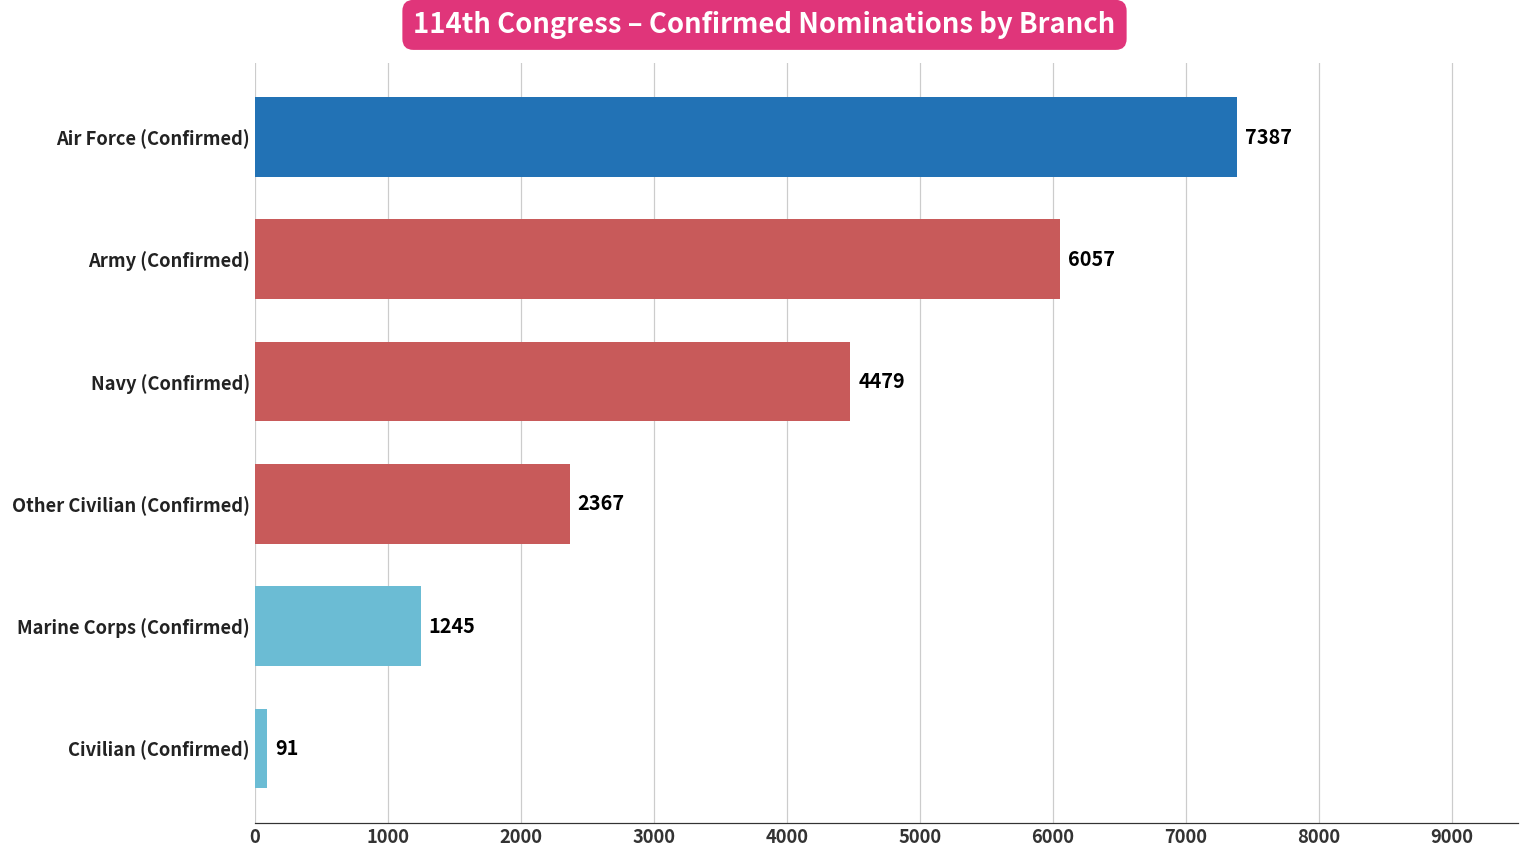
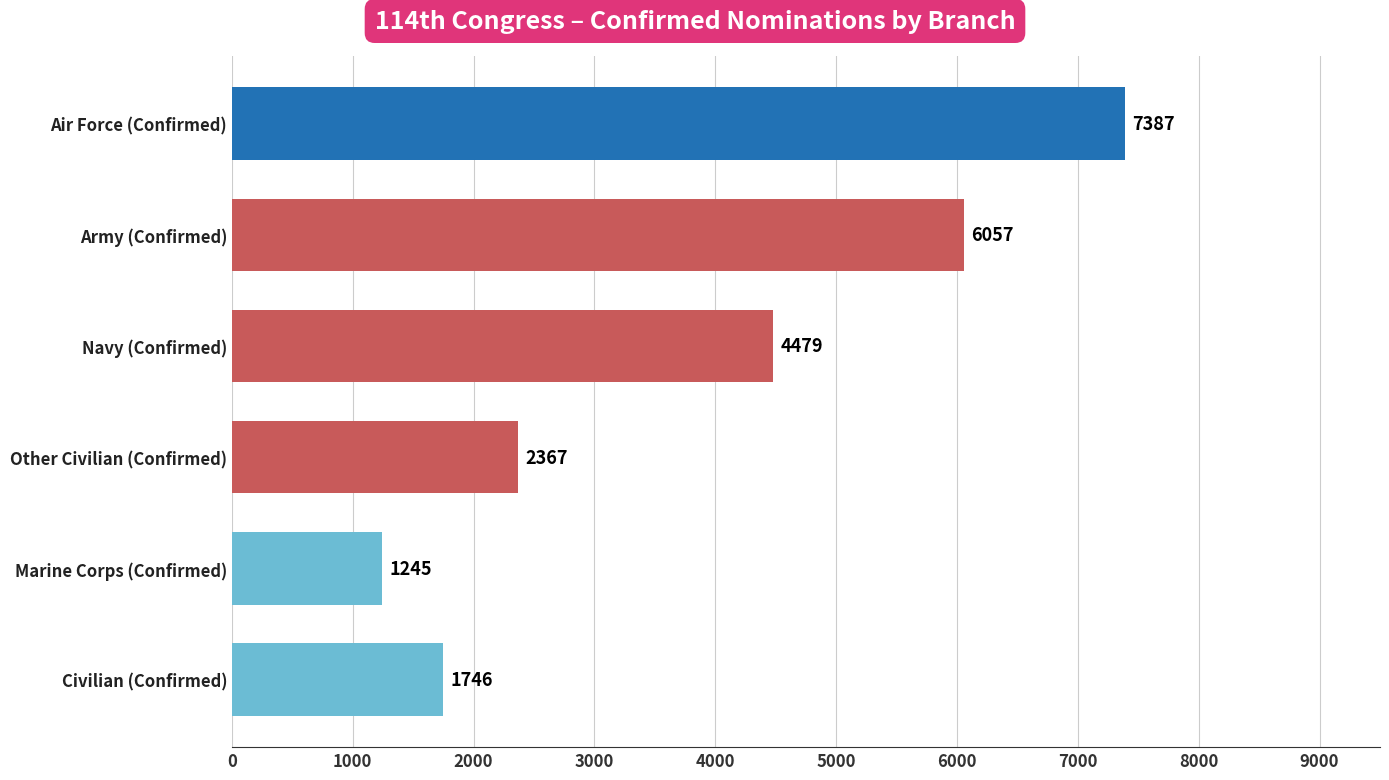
Civilian (Confirmed): 91 -> 1746
